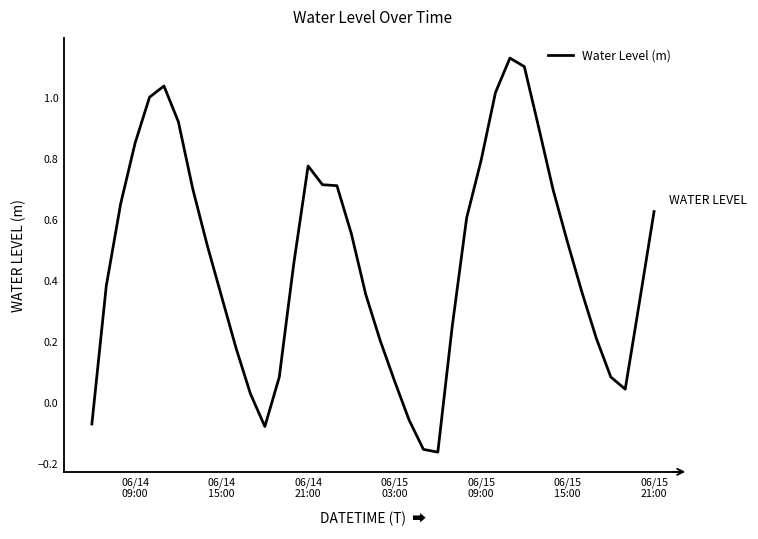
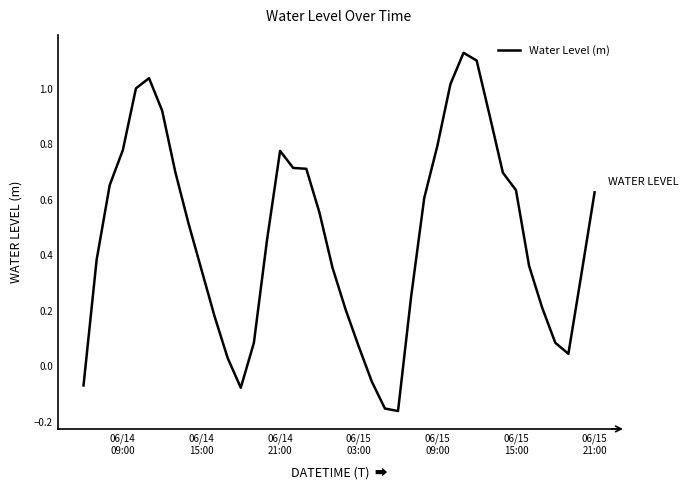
06/14 09:00: 0.85 -> 0.78
06/15 15:00: 0.53 -> 0.64
